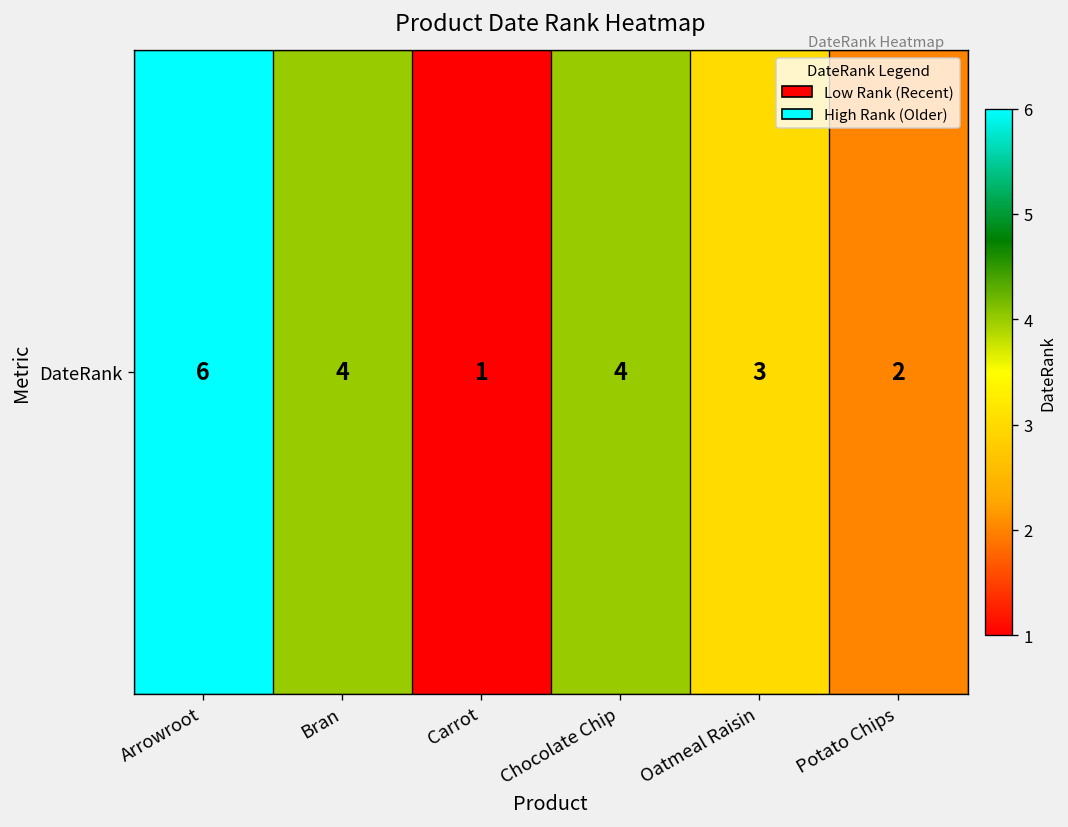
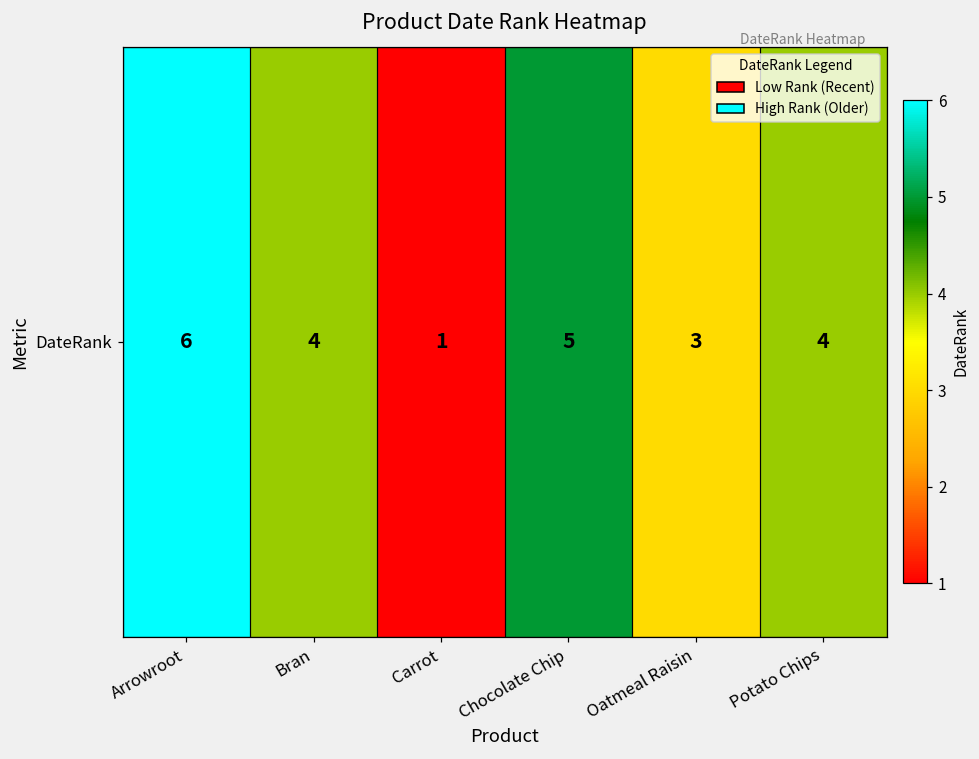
DateRank, Chocolate Chip: 4 -> 5
DateRank, Potato Chips: 2 -> 4
